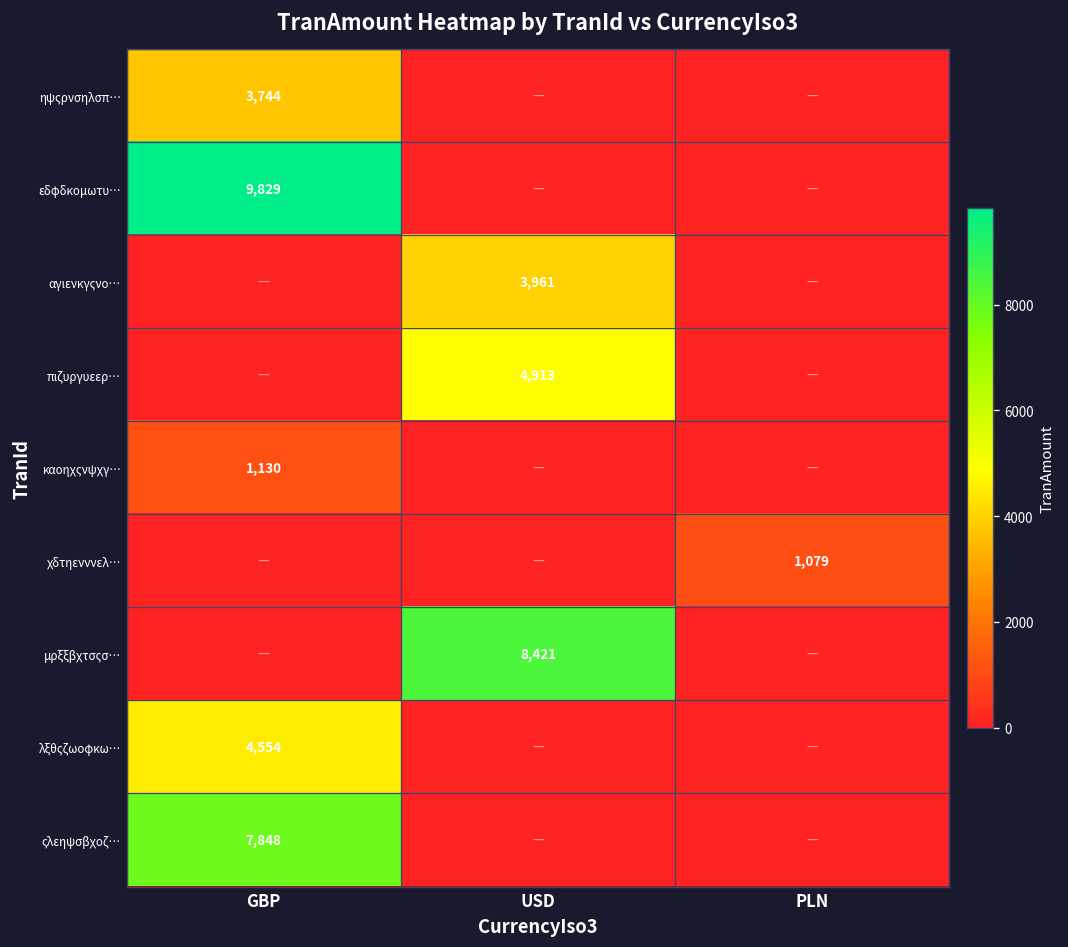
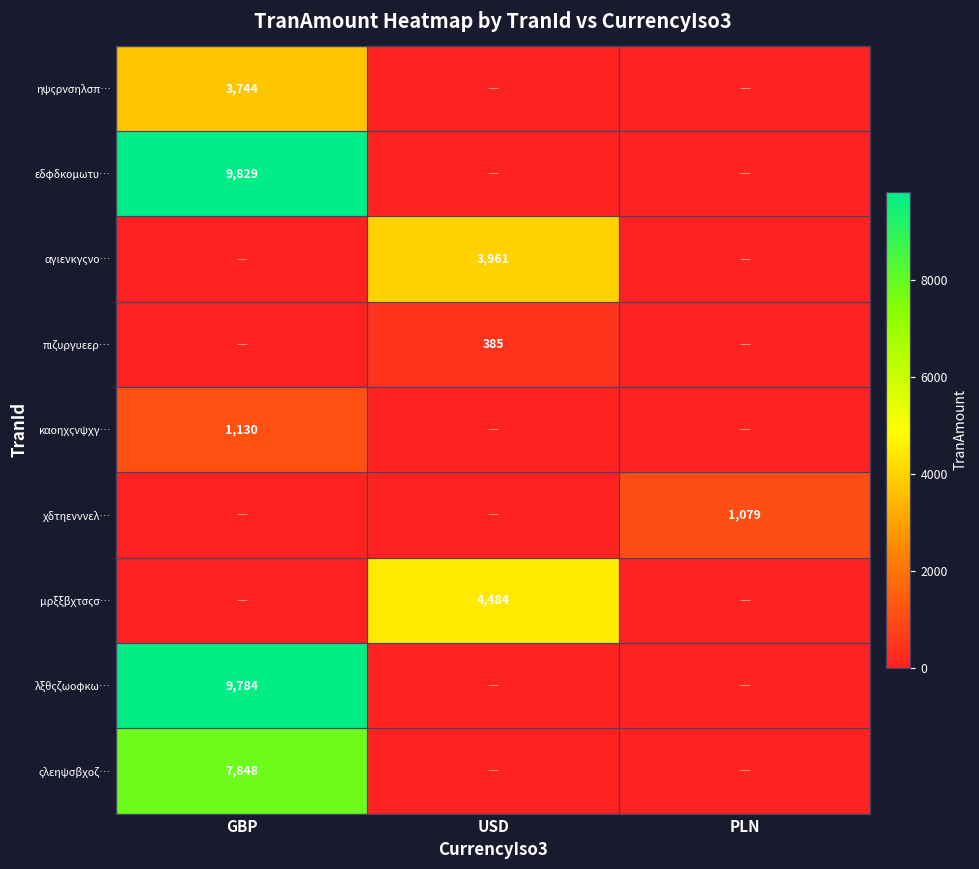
πιζυργυεερ…, USD: 4,913 -> 385
μρξξβχτσςσ…, USD: 8,421 -> 4,484
λξθςζωοφκω…, GBP: 4,554 -> 9,784
